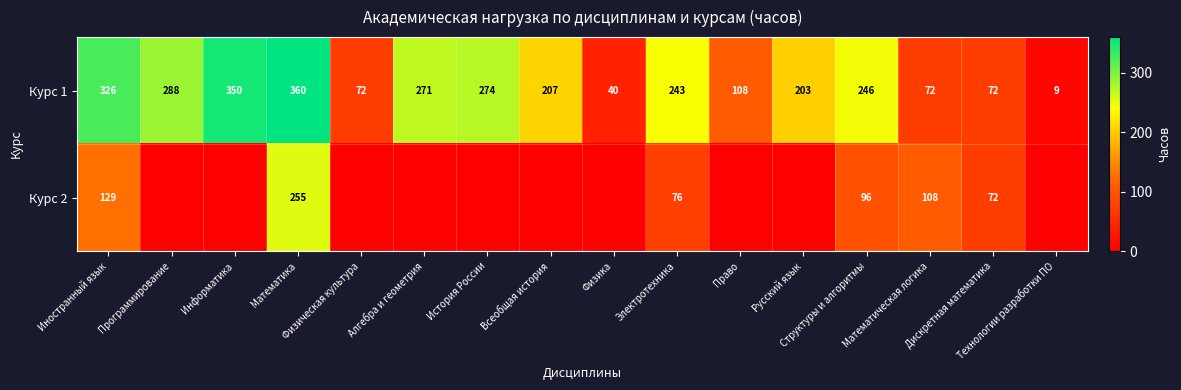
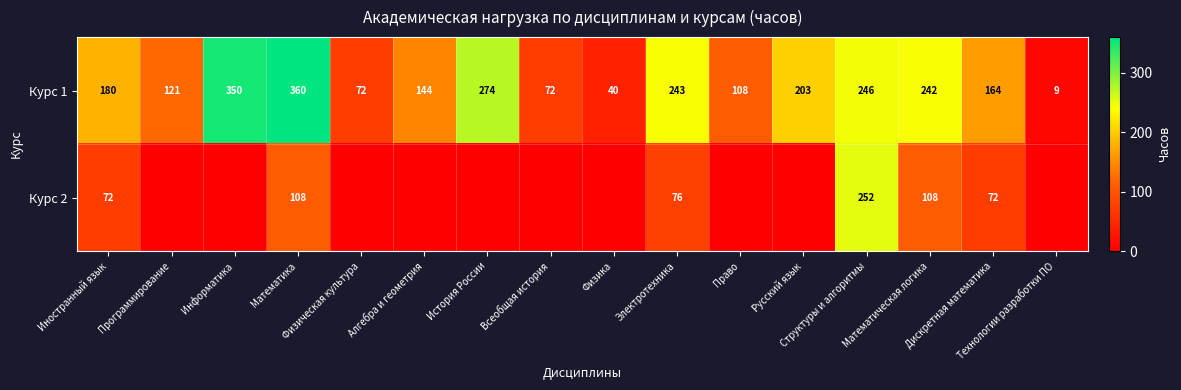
Курс 1, Иностранный язык: 326 -> 180
Курс 1, Программирование: 288 -> 121
Курс 1, Алгебра и геометрия: 271 -> 144
Курс 1, Всеобщая история: 207 -> 72
Курс 1, Математическая логика: 72 -> 242
Курс 1, Дискретная математика: 72 -> 164
Курс 2, Иностранный язык: 129 -> 72
Курс 2, Математика: 255 -> 108
Курс 2, Структуры и алгоритмы: 96 -> 252
